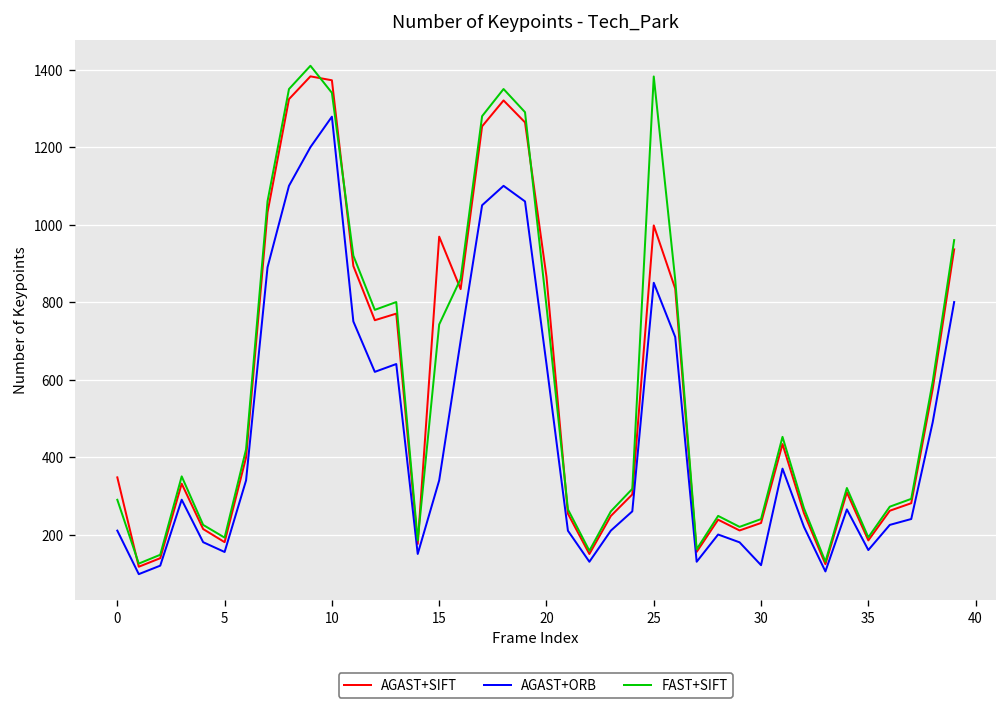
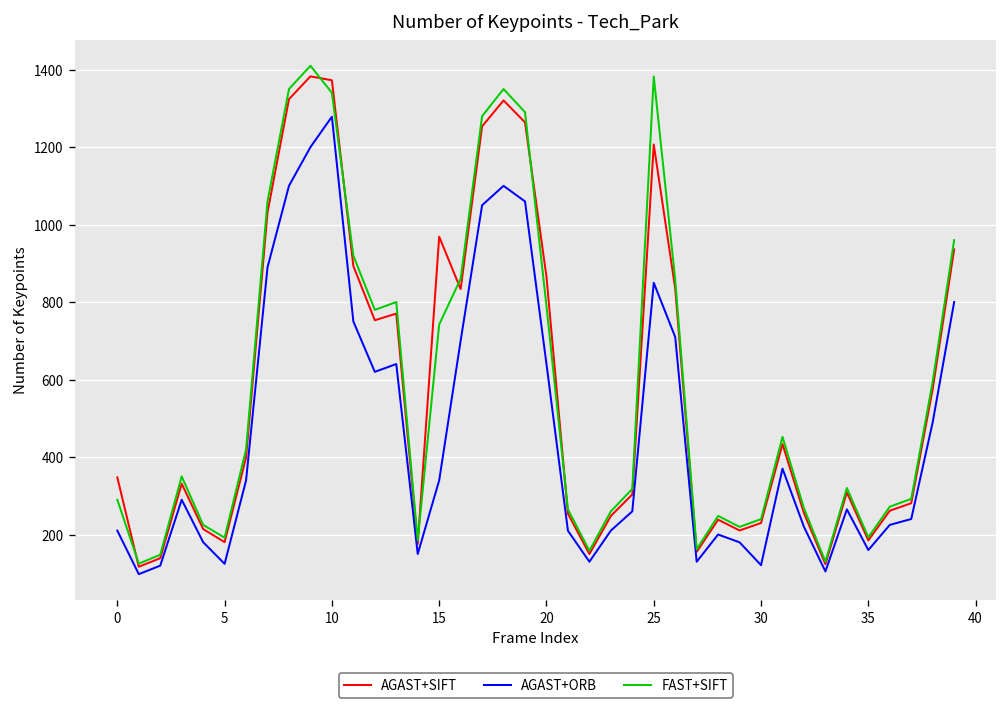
AGAST+ORB, 5: 160 -> 120
AGAST+SIFT, 25: 1000 -> 1210
